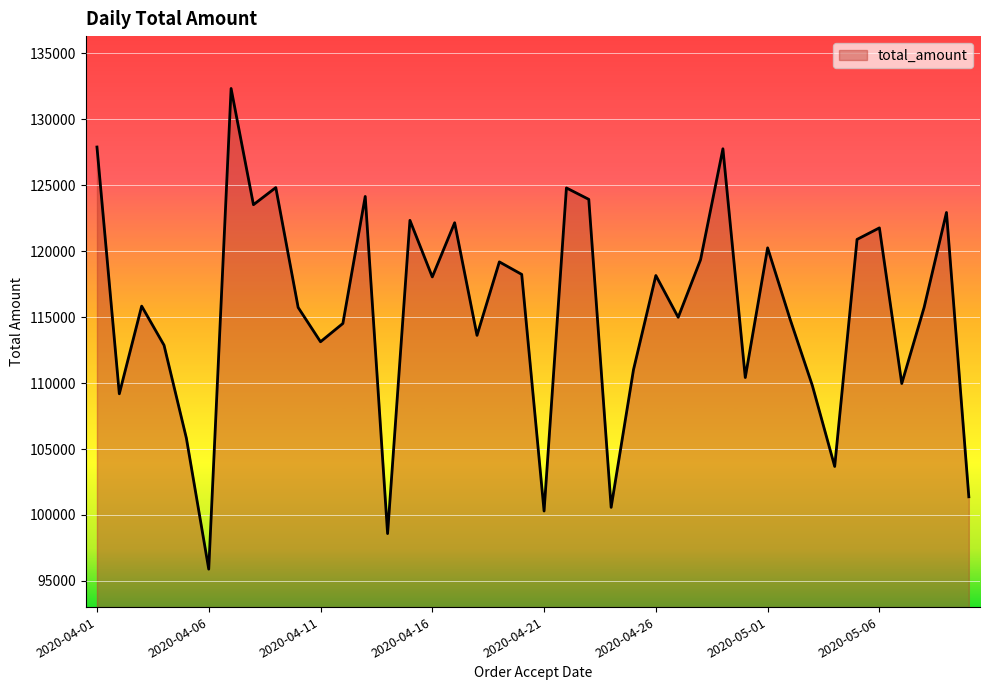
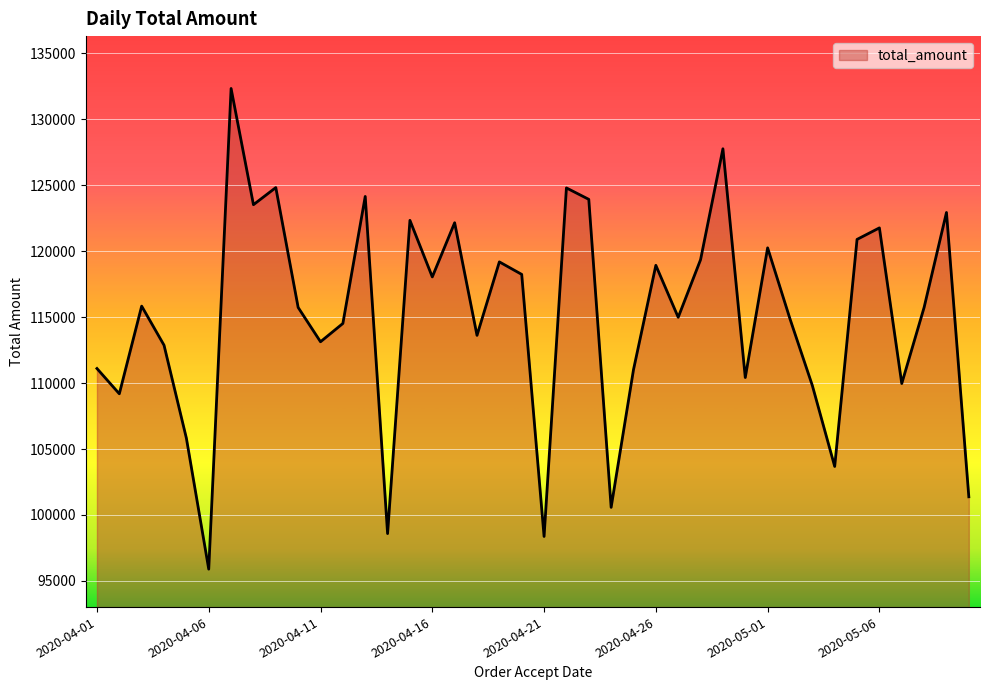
2020-04-01: 127900 -> 111100
2020-04-21: 100300 -> 98400
2020-04-26: 118200 -> 118900
